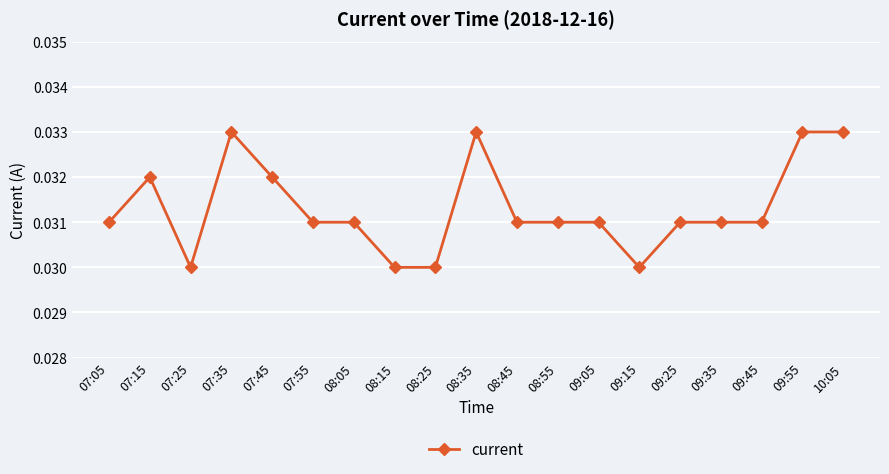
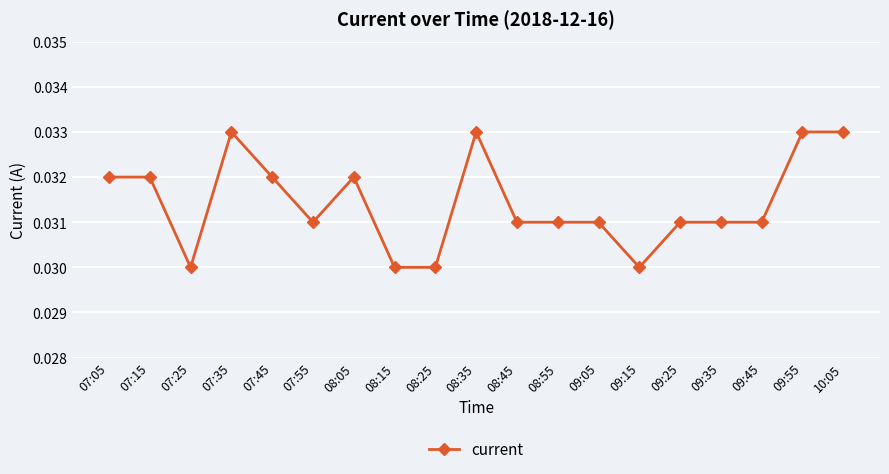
07:05: 0.031 -> 0.032
08:05: 0.031 -> 0.032
